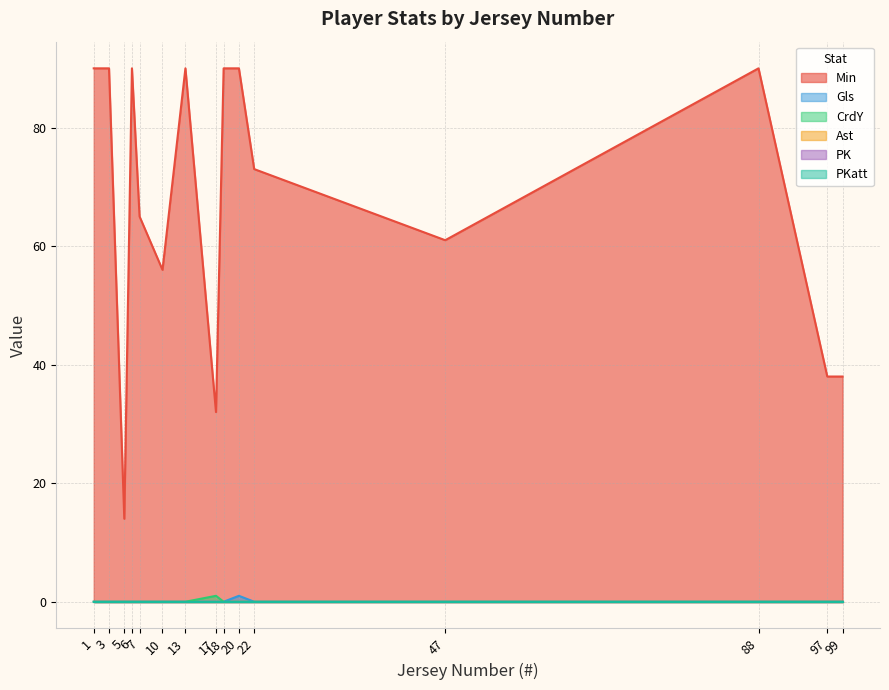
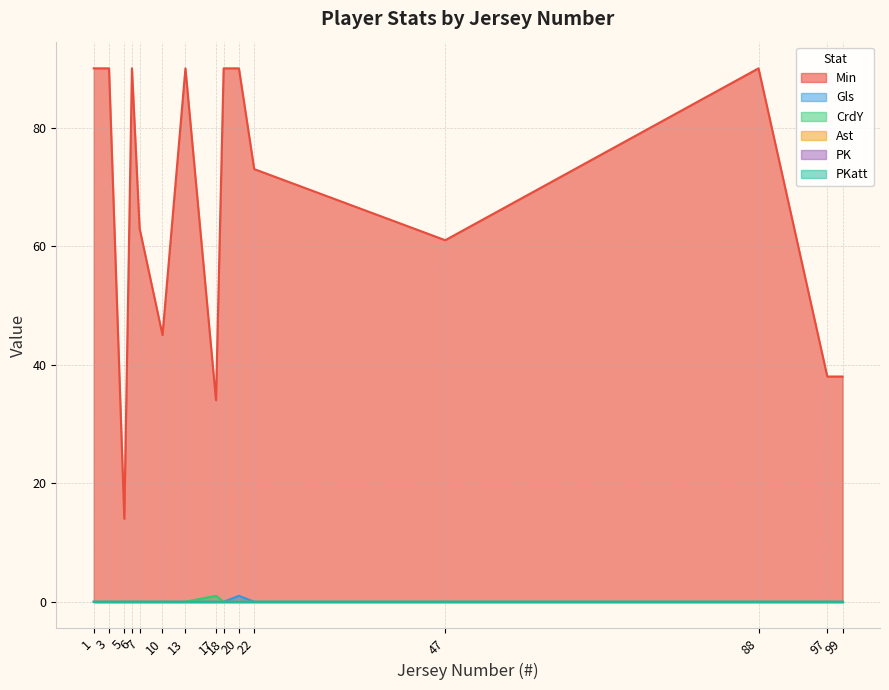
Min, 7: 65 -> 63
Min, 10: 56 -> 45
Min, 17: 32 -> 34
